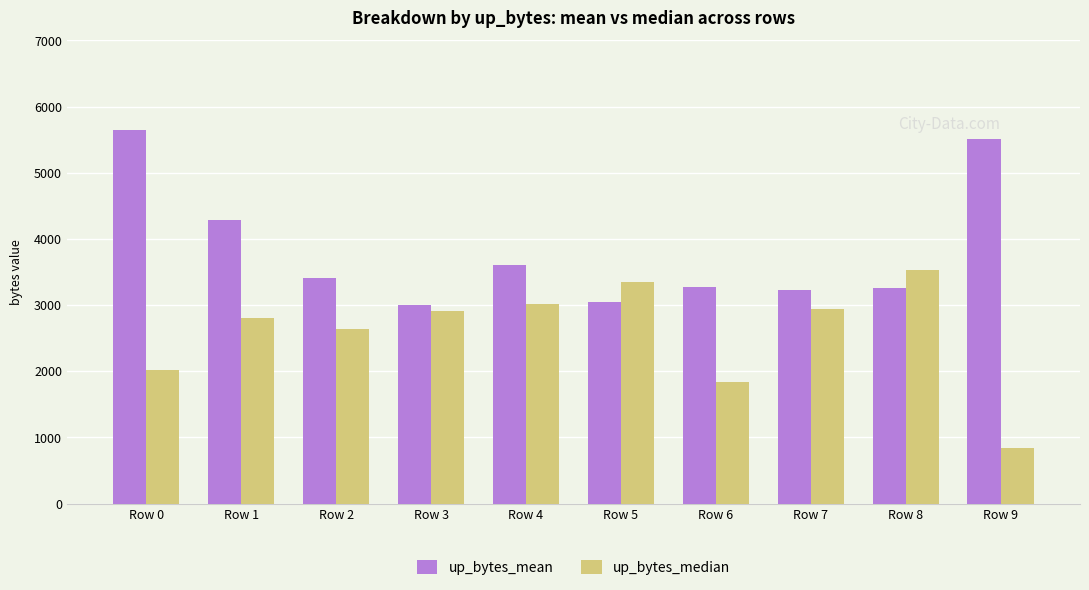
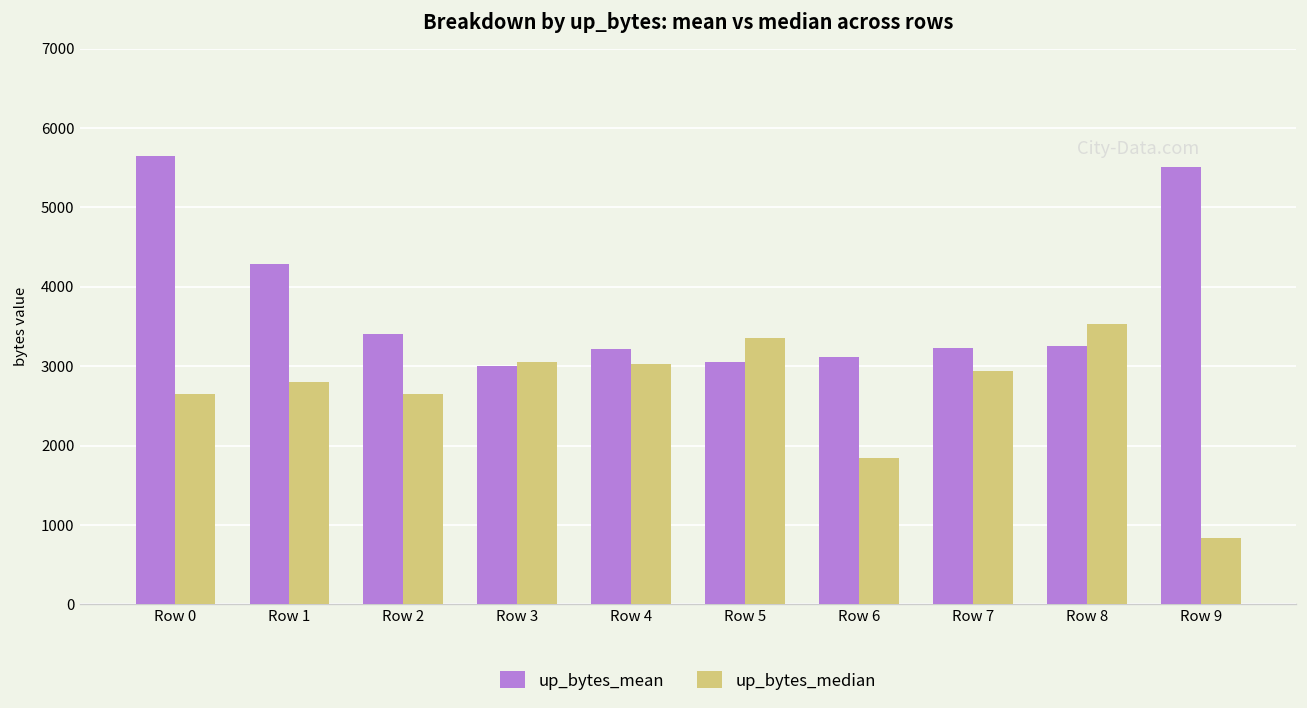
up_bytes_median, Row 0: 2000 -> 2600
up_bytes_median, Row 3: 2900 -> 3100
up_bytes_mean, Row 4: 3600 -> 3200
up_bytes_mean, Row 6: 3300 -> 3100
